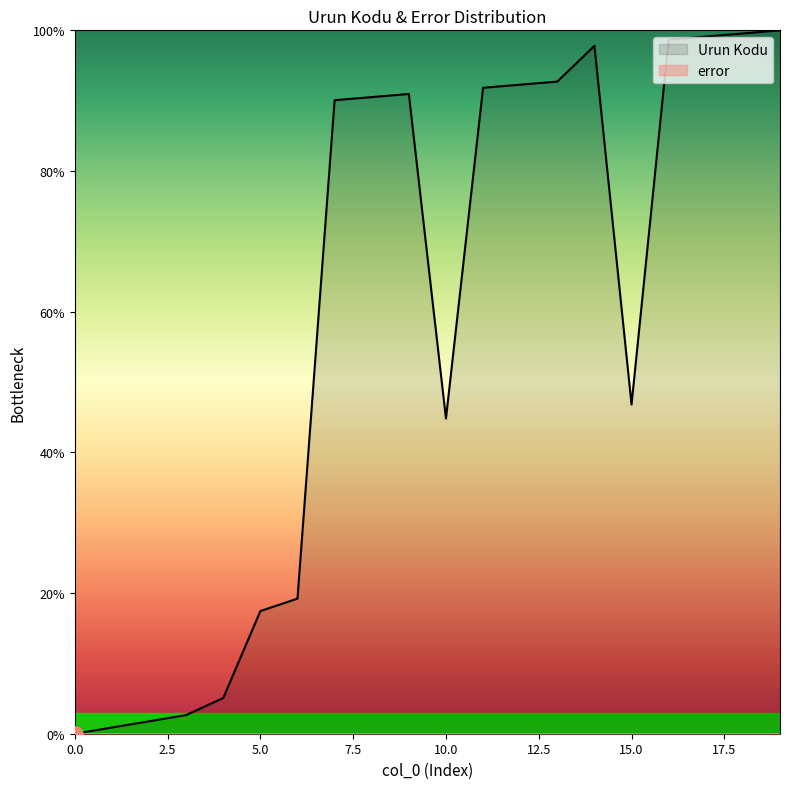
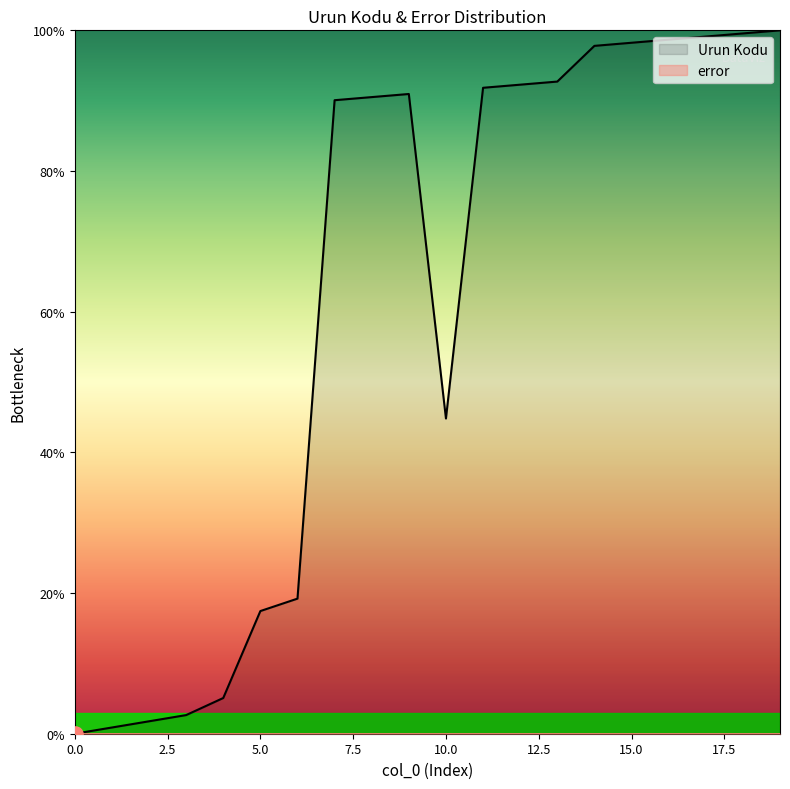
Urun Kodu, 15.0: 47% -> 98%
